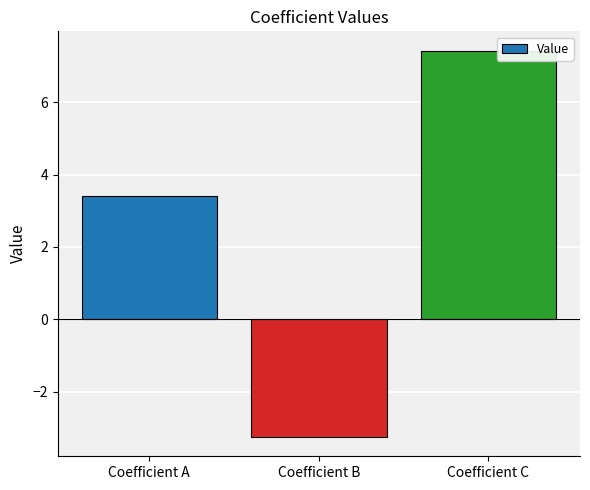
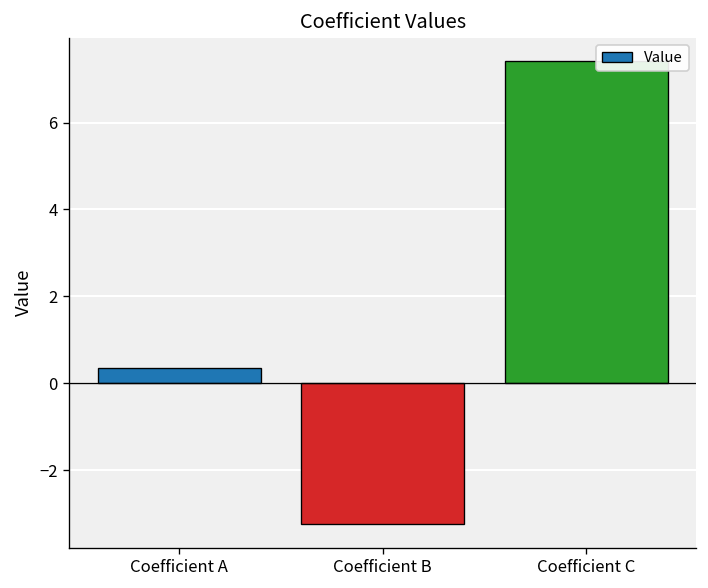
Coefficient A: 3.4 -> 0.4
